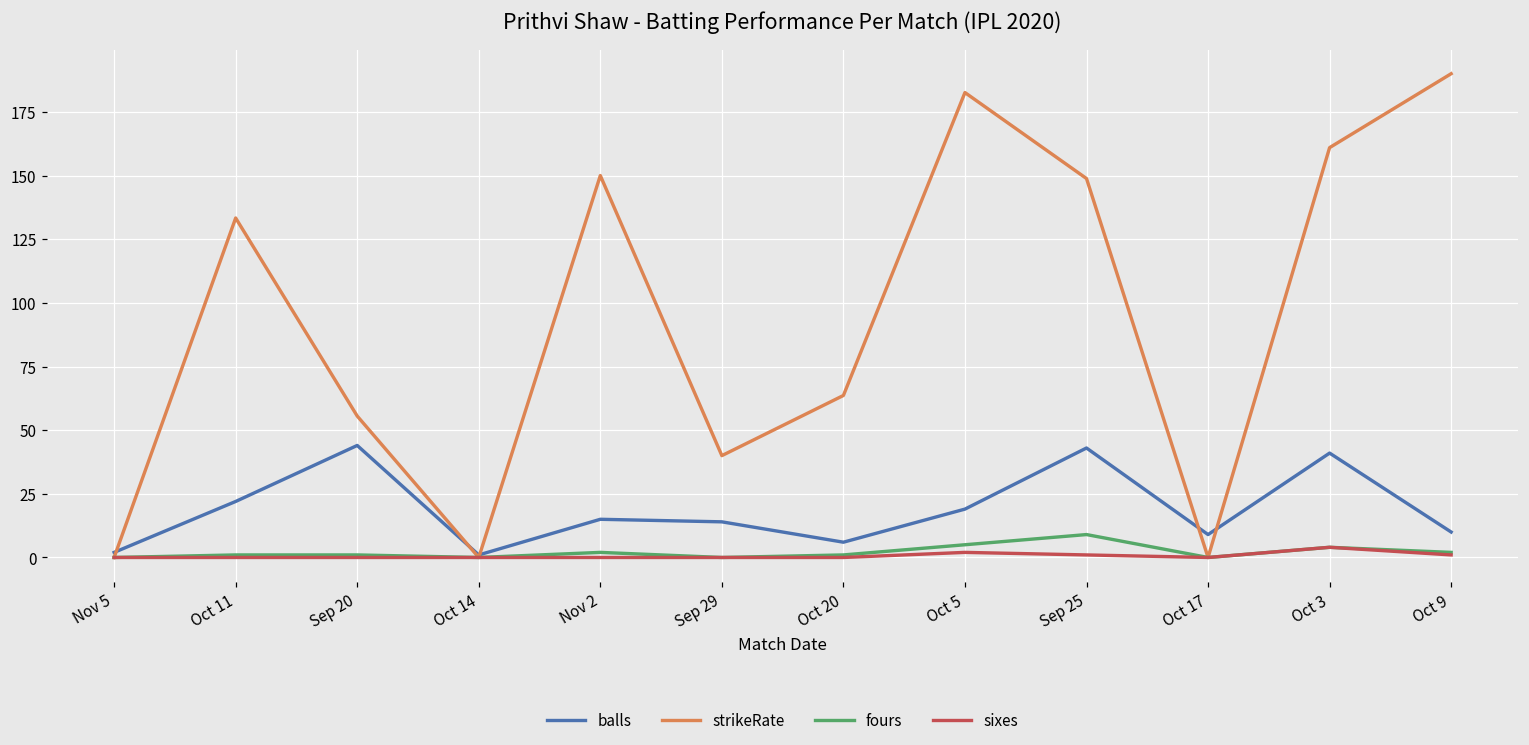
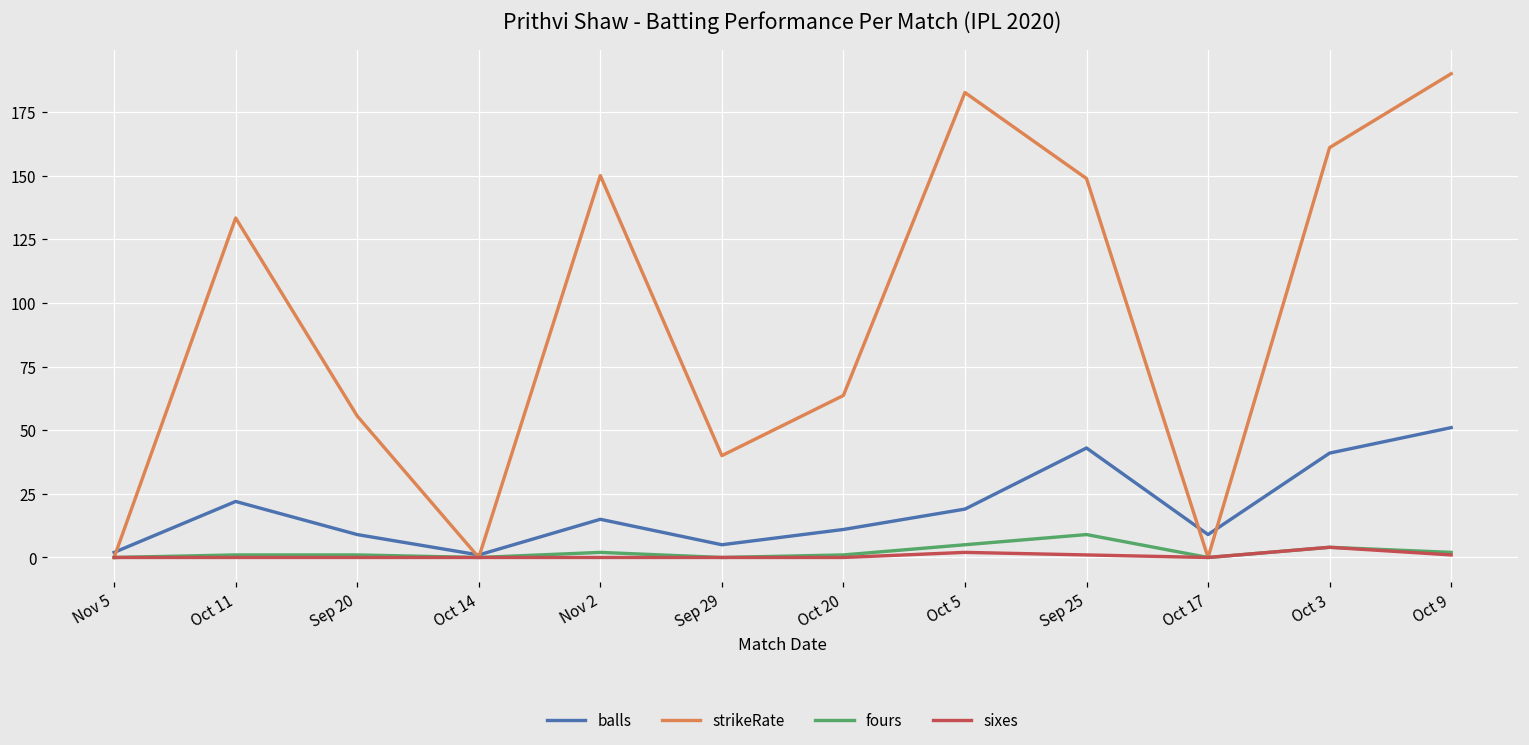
balls, Sep 20: 44 -> 9
balls, Sep 29: 14 -> 5
balls, Oct 20: 6 -> 11
balls, Oct 9: 10 -> 51
